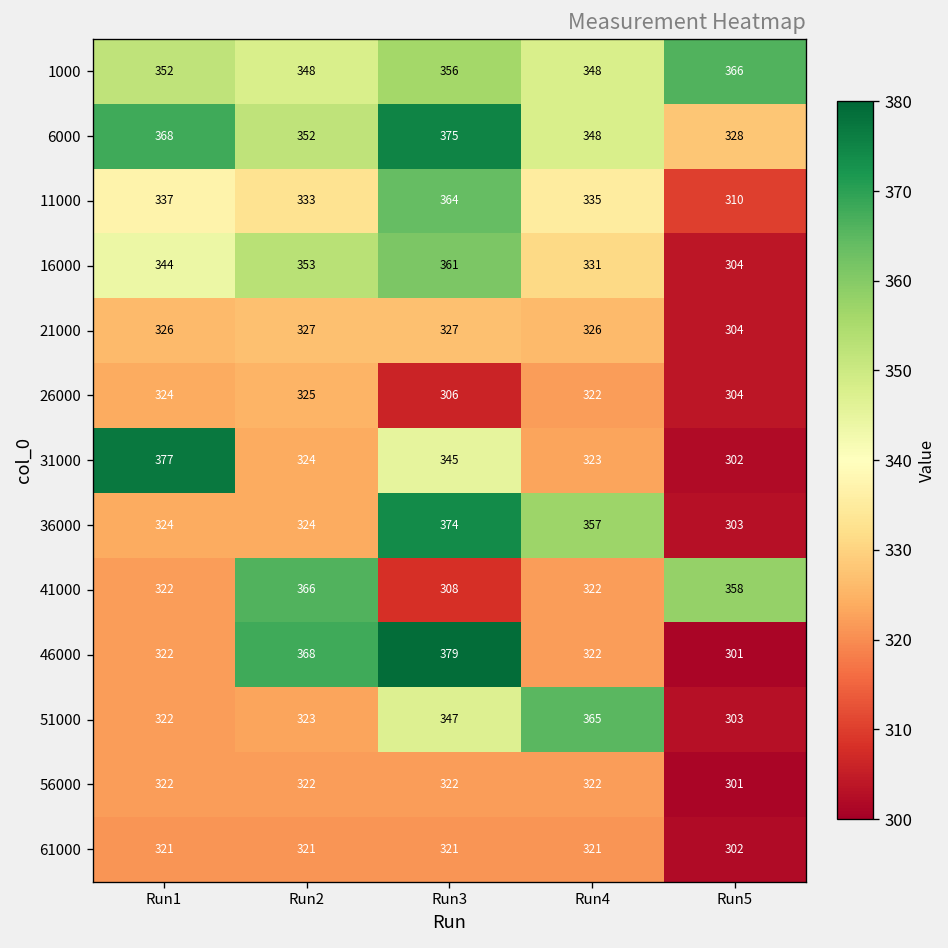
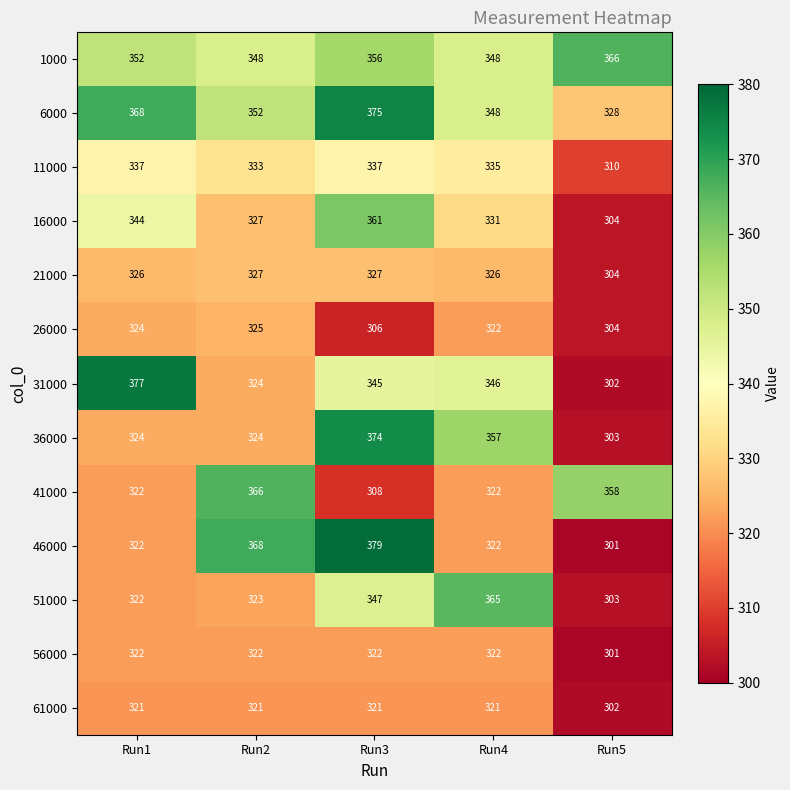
11000, Run3: 364 -> 337
16000, Run2: 353 -> 327
31000, Run4: 323 -> 346
